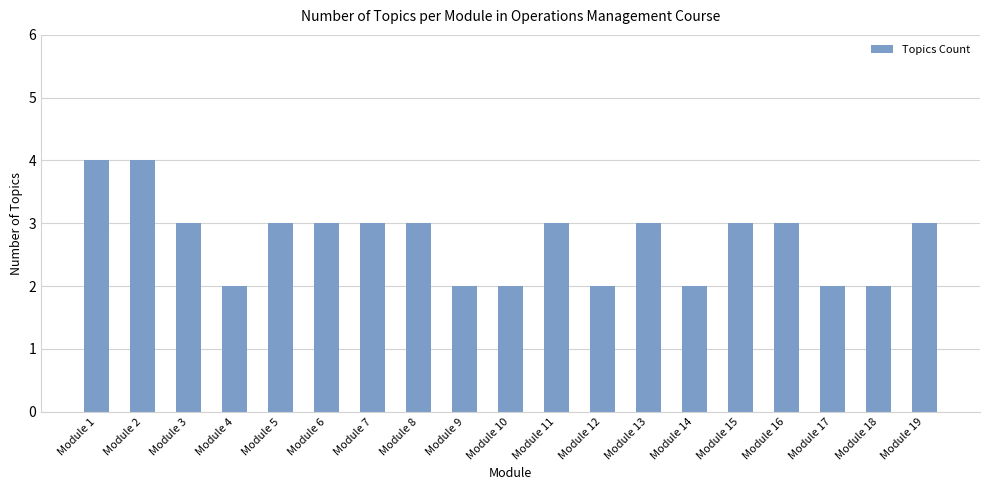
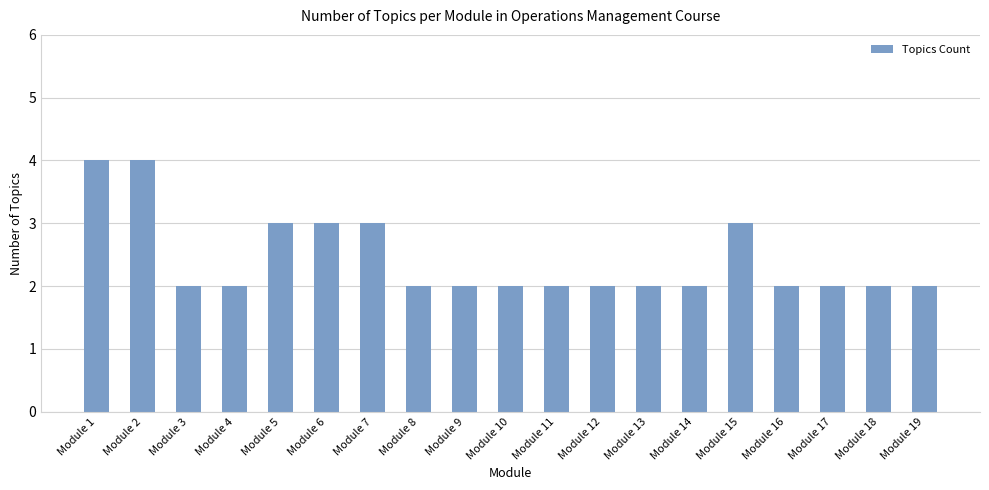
Module 3: 3 -> 2
Module 8: 3 -> 2
Module 11: 3 -> 2
Module 13: 3 -> 2
Module 16: 3 -> 2
Module 19: 3 -> 2
